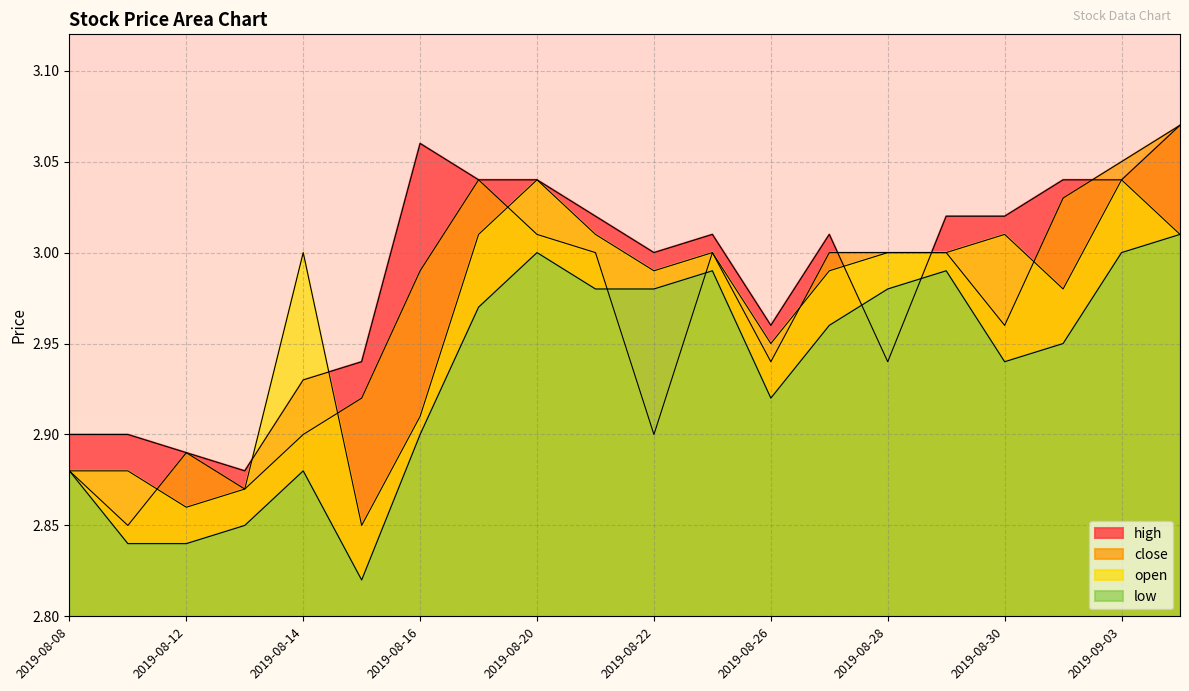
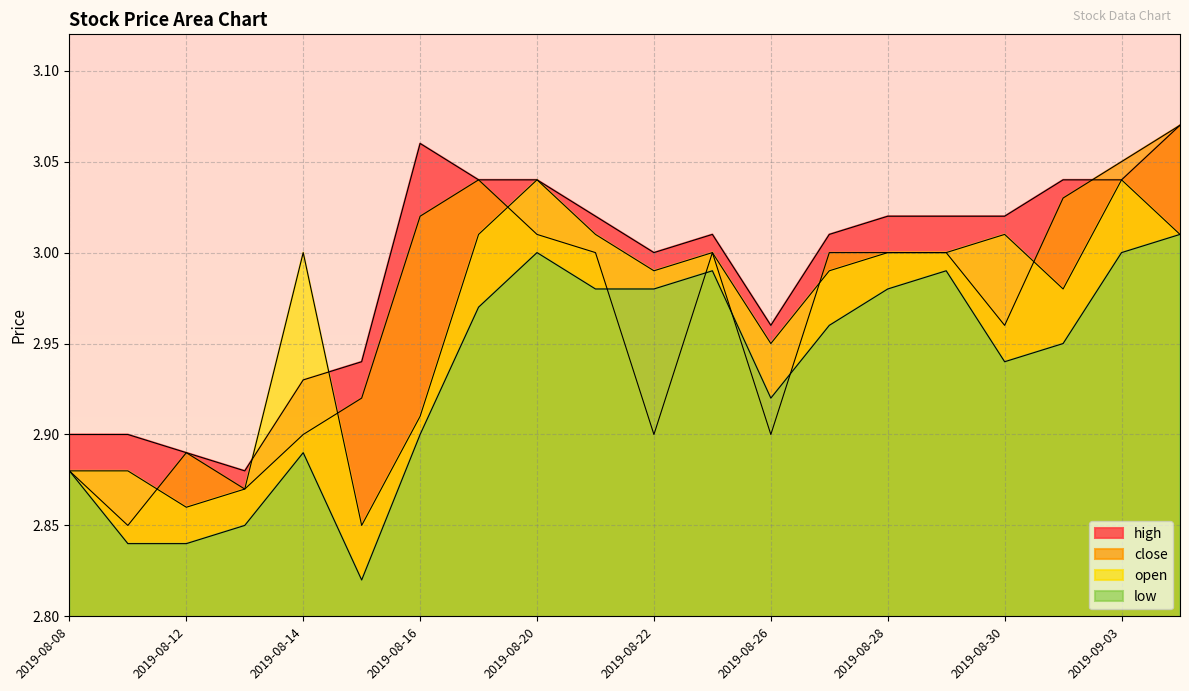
low, 2019-08-14: 2.88 -> 2.89
close, 2019-08-16: 2.99 -> 3.02
close, 2019-08-26: 2.94 -> 2.90
high, 2019-08-28: 2.94 -> 3.02
